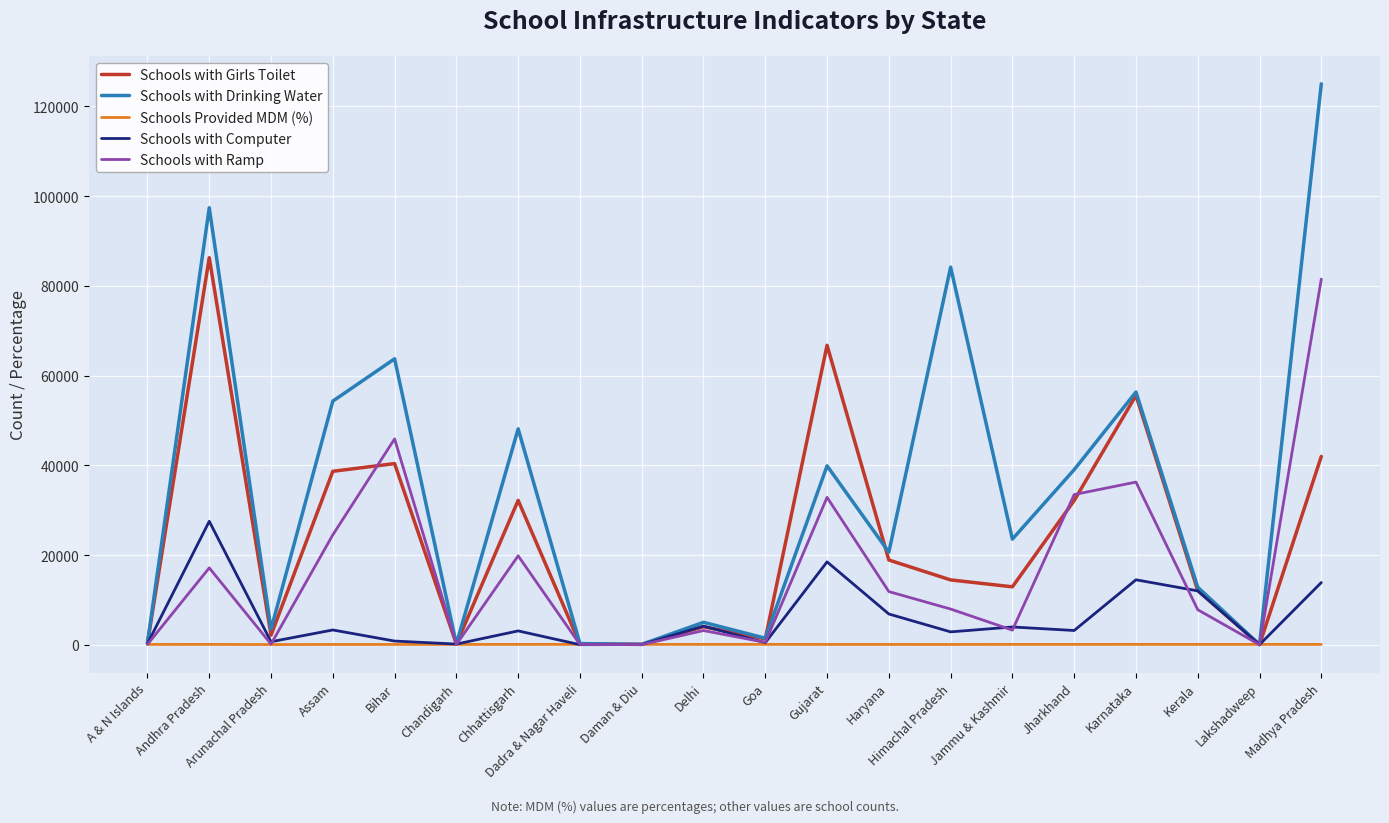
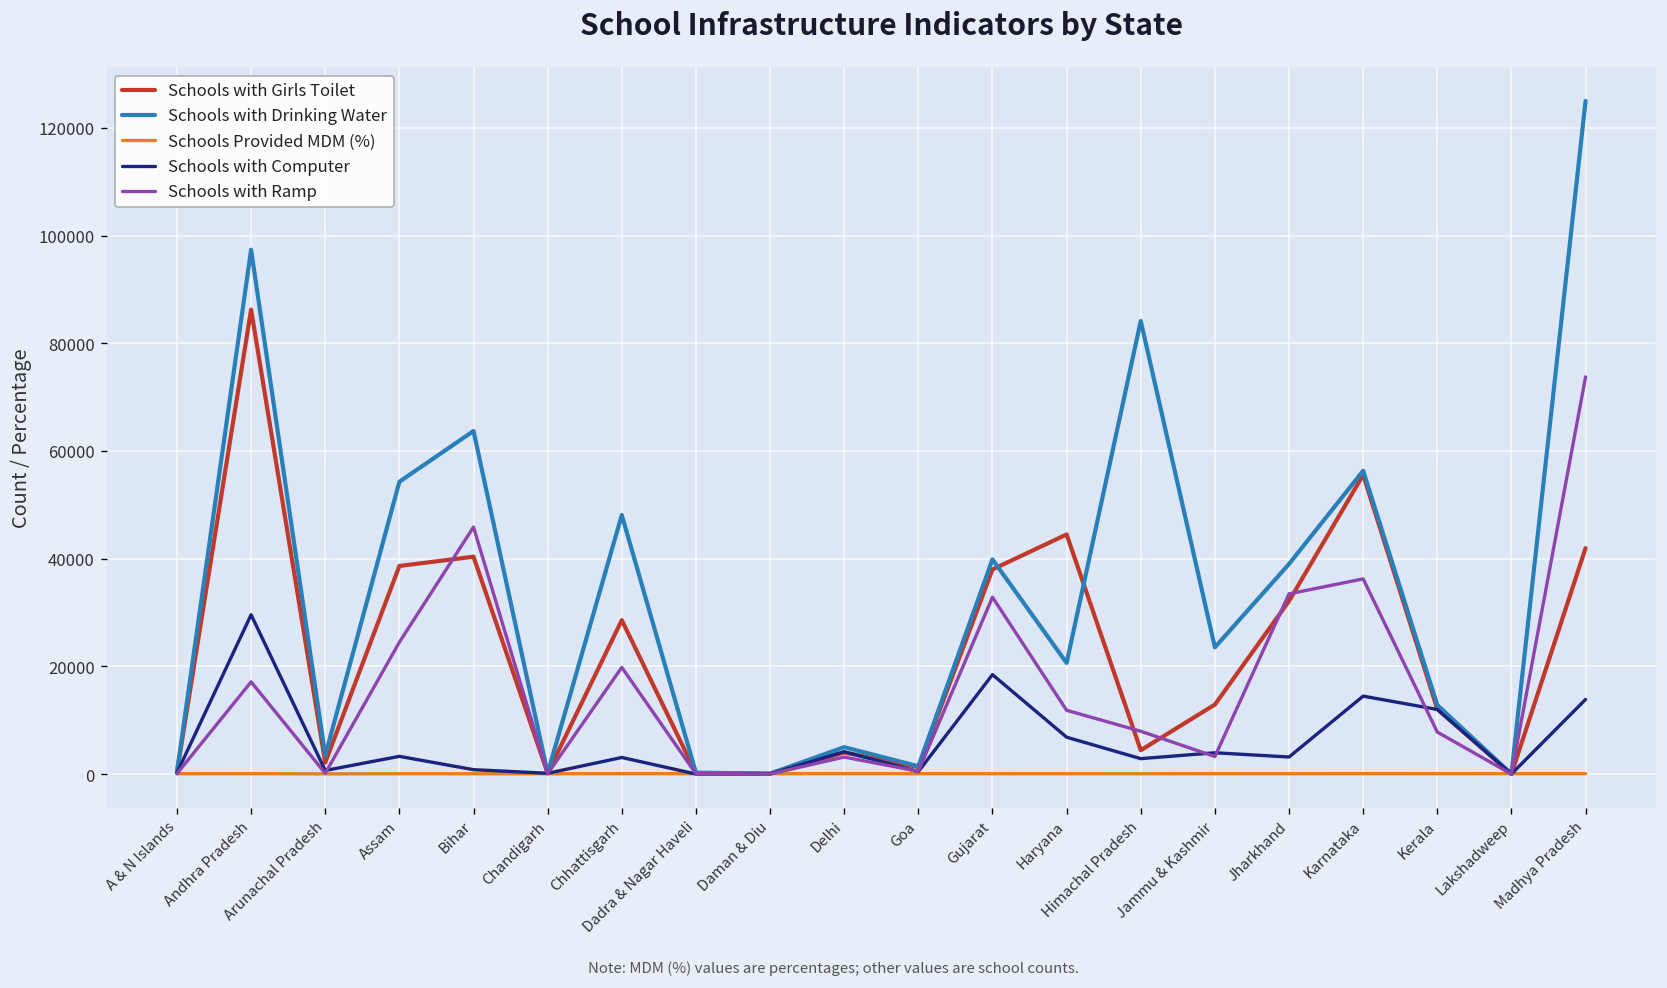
Schools with Computer, Andhra Pradesh: 28000 -> 30000
Schools with Girls Toilet, Chhattisgarh: 32000 -> 29000
Schools with Girls Toilet, Gujarat: 67000 -> 38000
Schools with Girls Toilet, Haryana: 19000 -> 45000
Schools with Girls Toilet, Himachal Pradesh: 14000 -> 4000
Schools with Ramp, Madhya Pradesh: 81000 -> 74000
